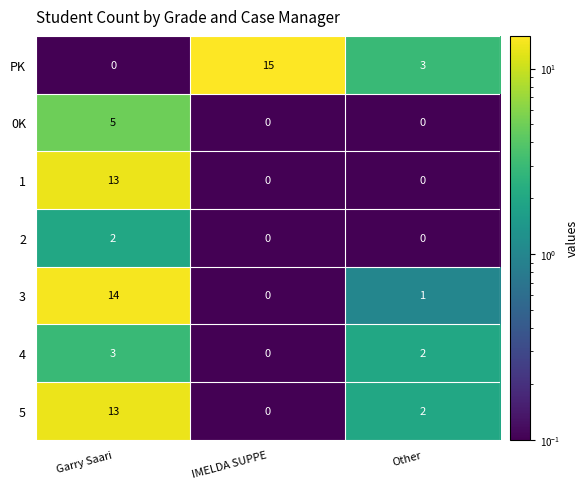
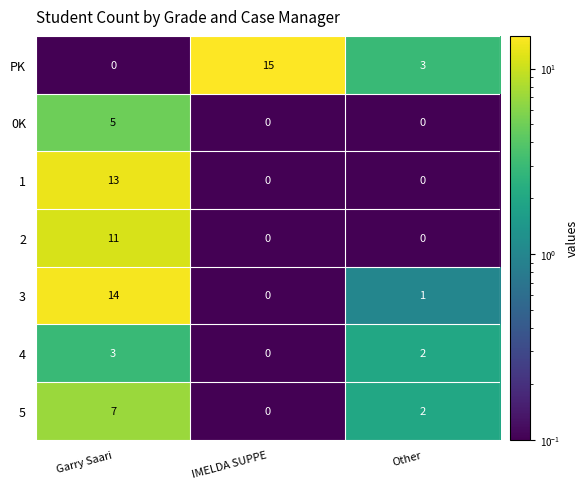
2, Garry Saari: 2 -> 11
5, Garry Saari: 13 -> 7
